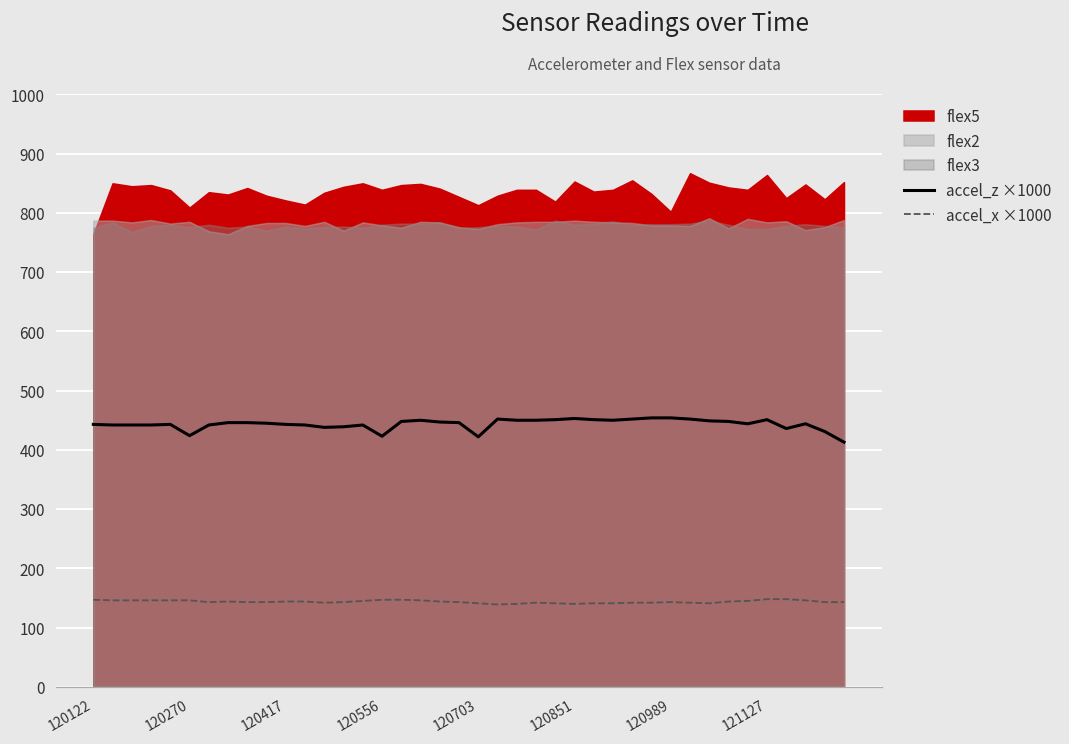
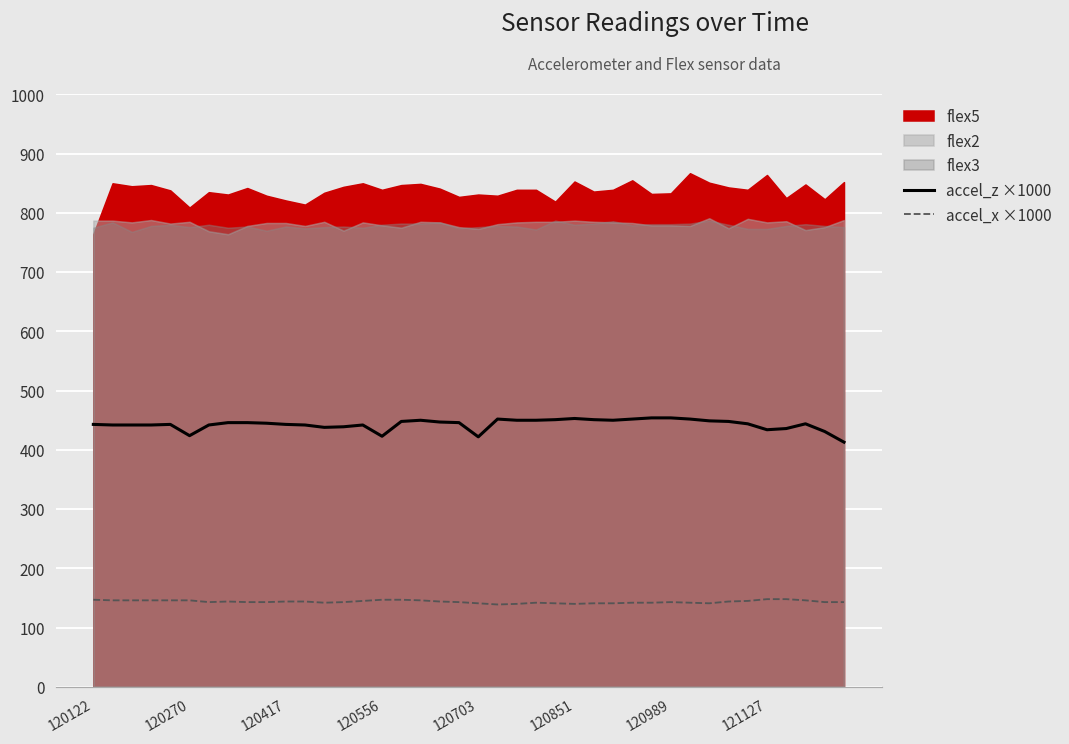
flex5, 120703: 810 -> 830
flex5, 120989: 800 -> 830
accel_z ×1000, 121127: 450 -> 430
